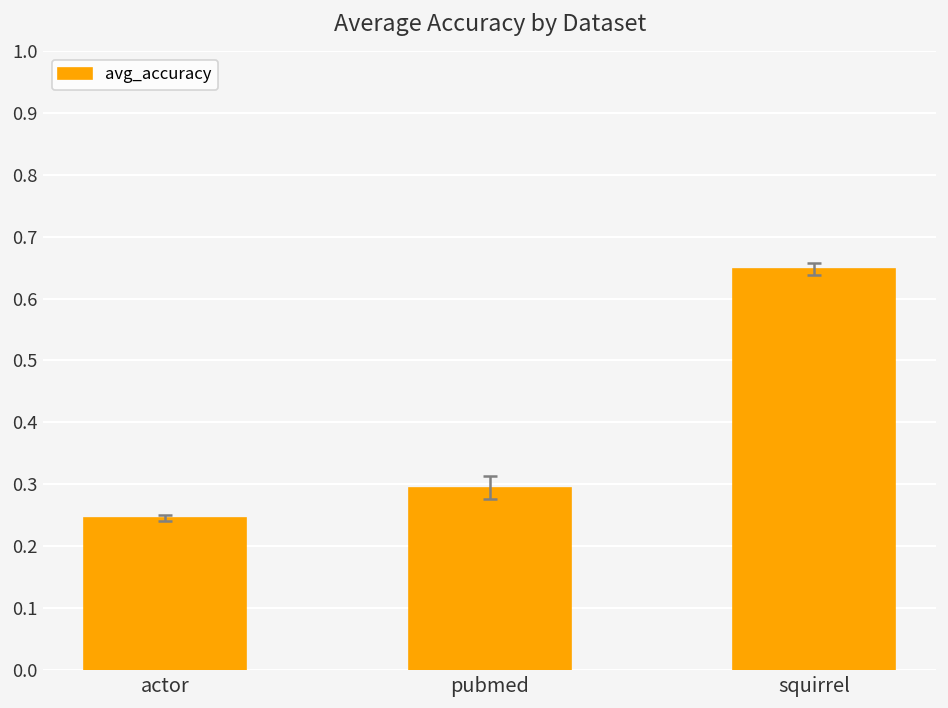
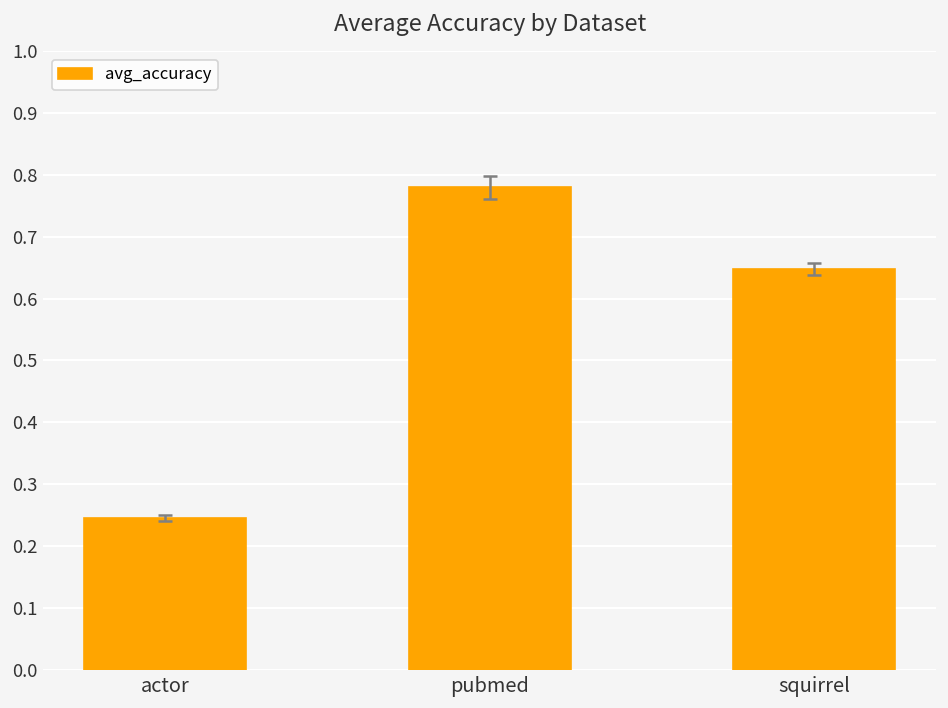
avg_accuracy, pubmed: 0.29 -> 0.78
